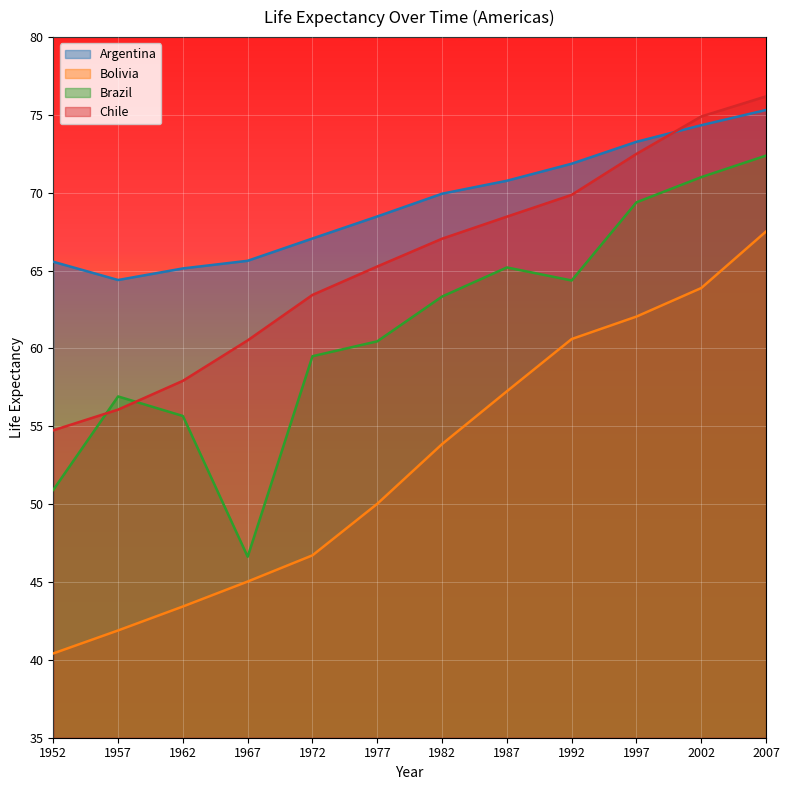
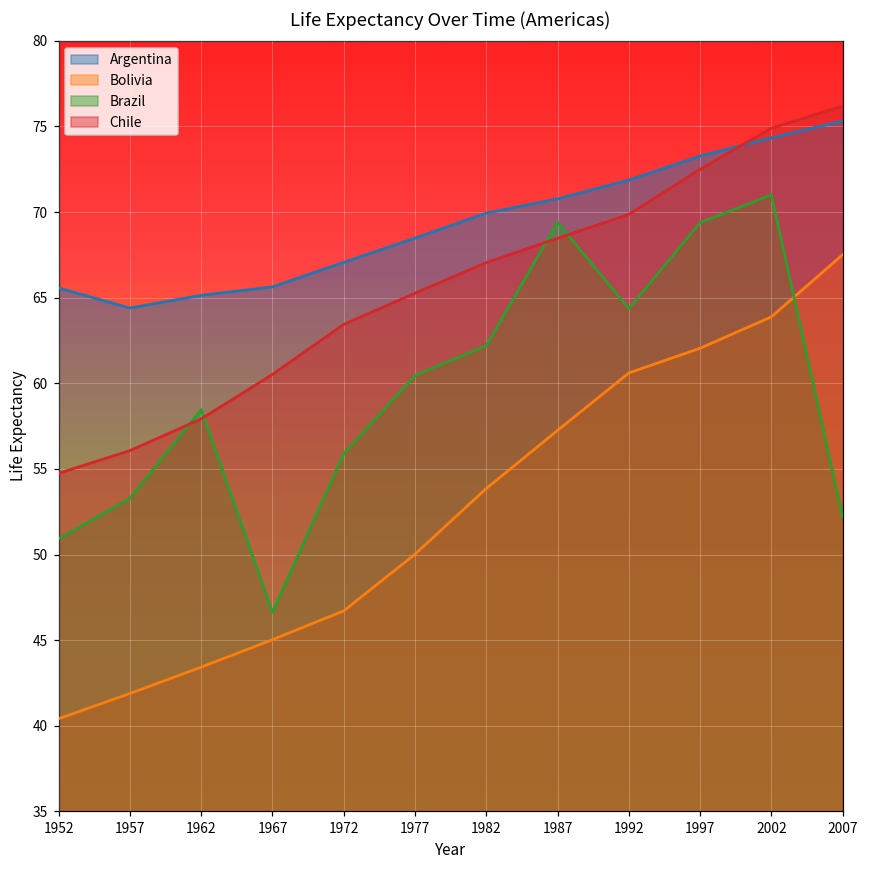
Brazil, 1957: 56.9 -> 53.3
Brazil, 1962: 55.7 -> 58.5
Brazil, 1972: 59.5 -> 55.9
Brazil, 1982: 63.3 -> 62.2
Brazil, 1987: 65.2 -> 69.4
Brazil, 2007: 72.4 -> 52.2
